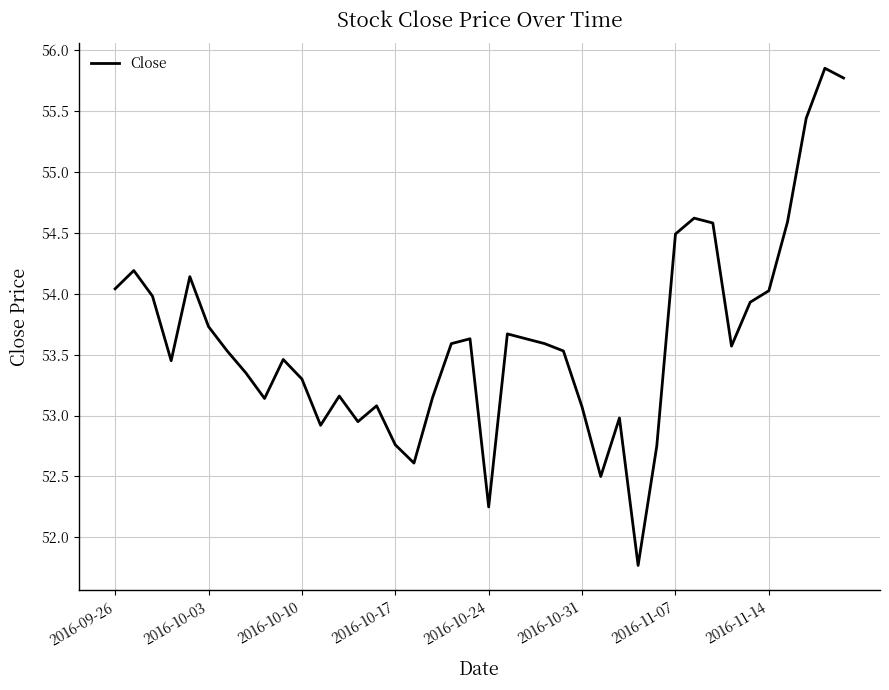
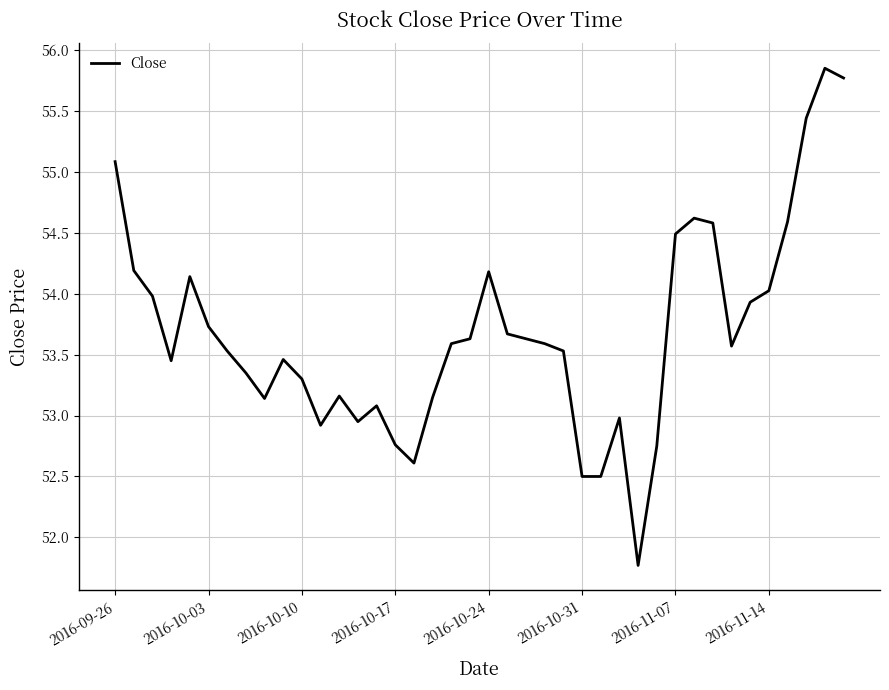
2016-09-26: 54.04 -> 55.08
2016-10-24: 52.25 -> 54.18
2016-10-31: 53.07 -> 52.50
